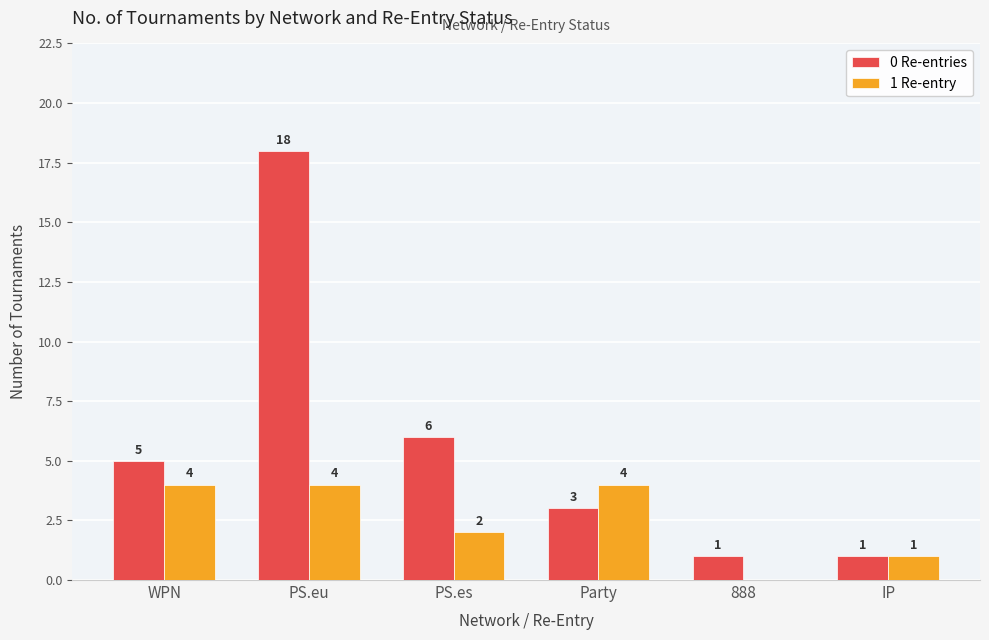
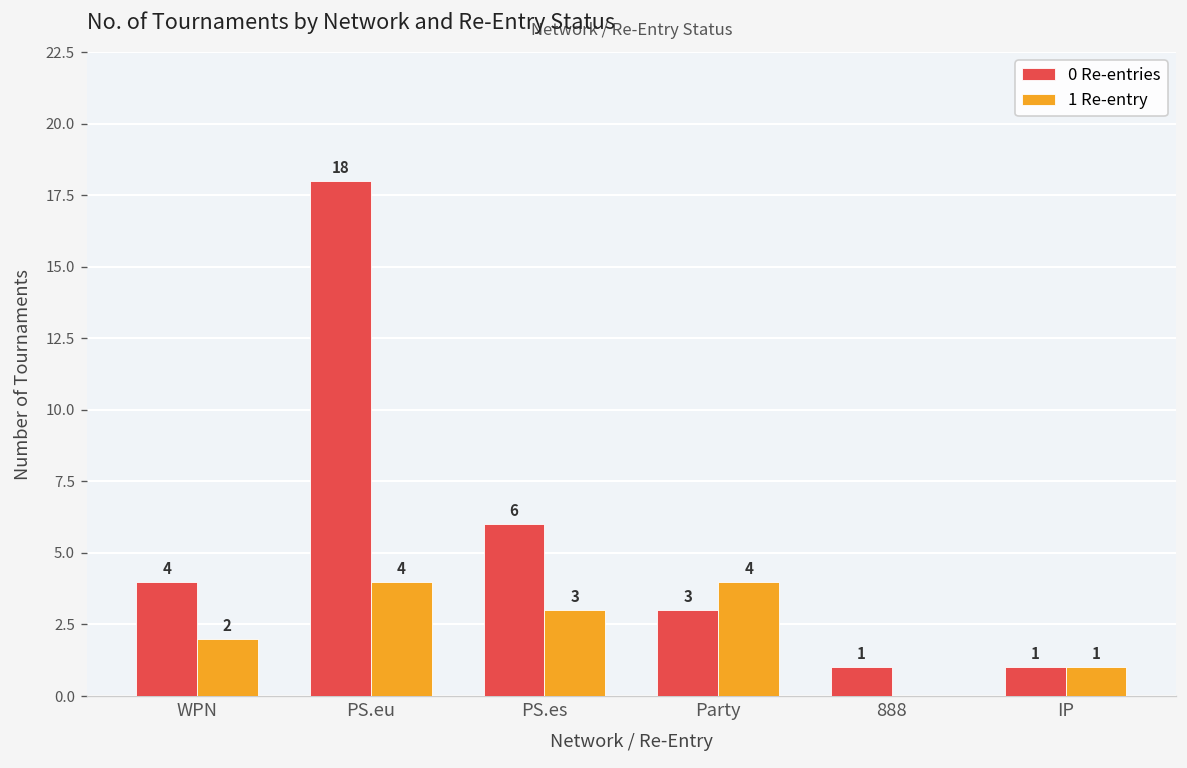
0 Re-entries, WPN: 5 -> 4
1 Re-entry, WPN: 4 -> 2
1 Re-entry, PS.es: 2 -> 3
